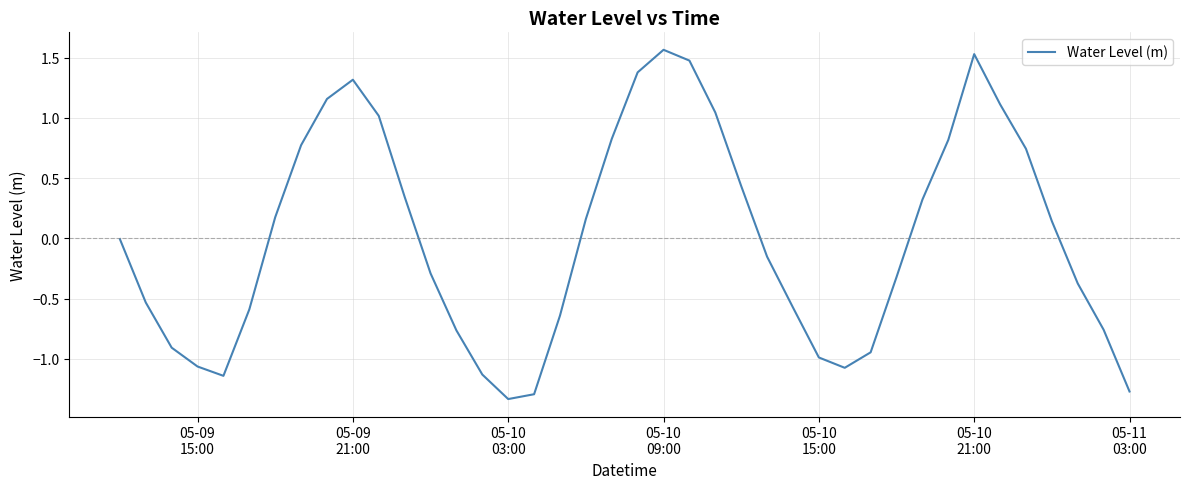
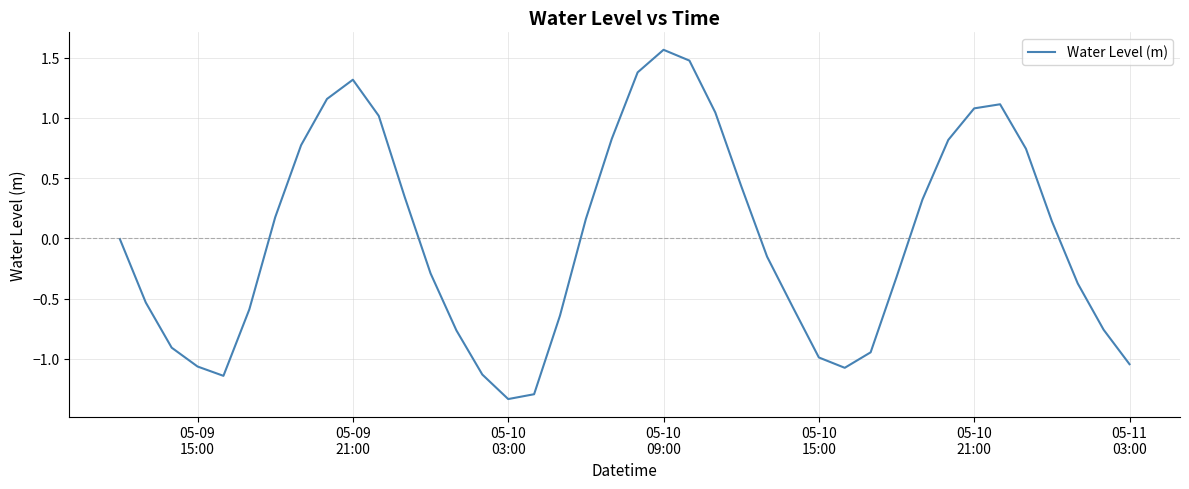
05-10 21:00: 1.53 -> 1.08
05-11 03:00: -1.27 -> -1.04
